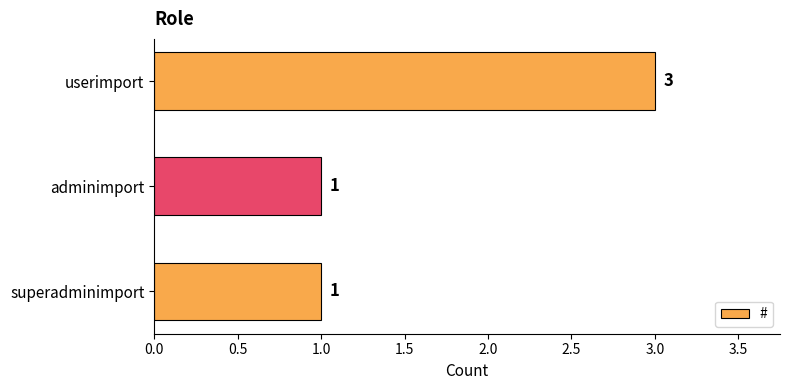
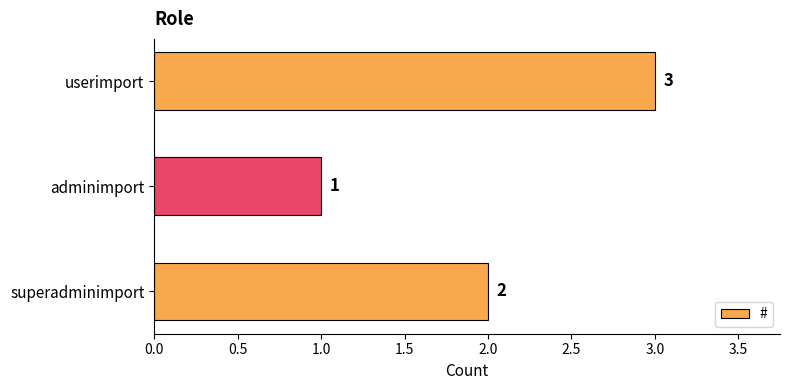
superadminimport: 1 -> 2
